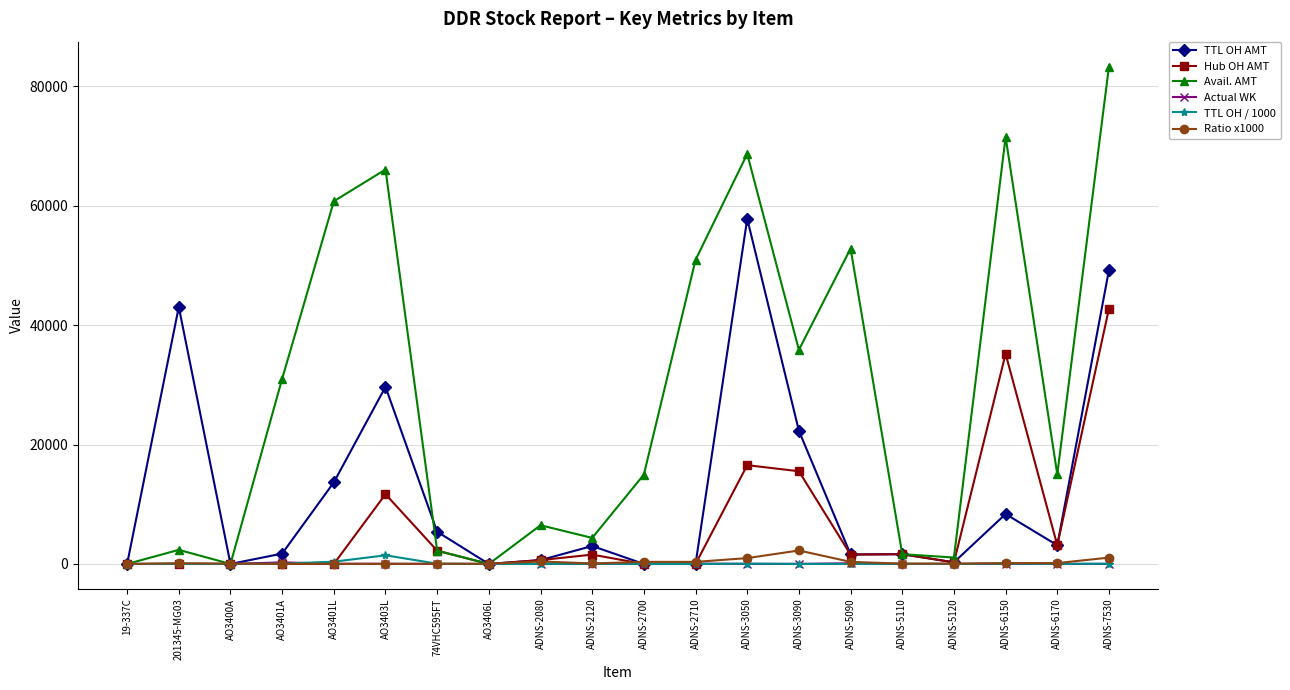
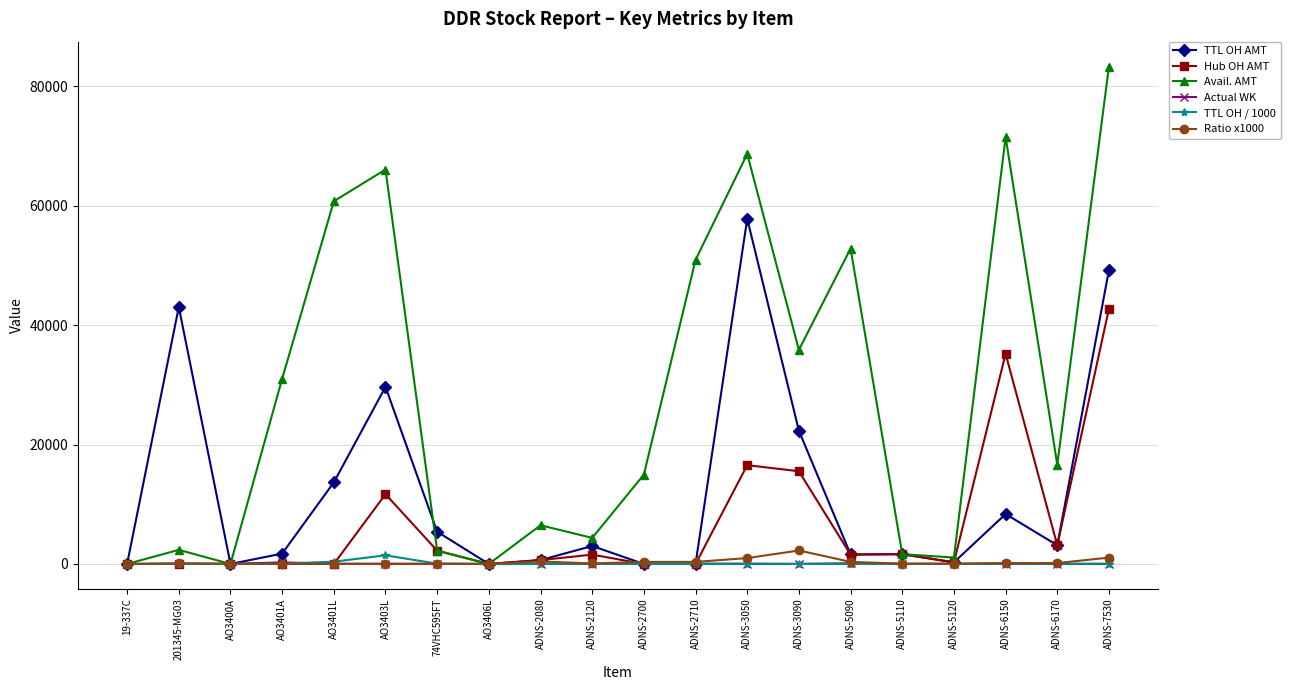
Avail. AMT, ADNS-6170: 15000 -> 17000
